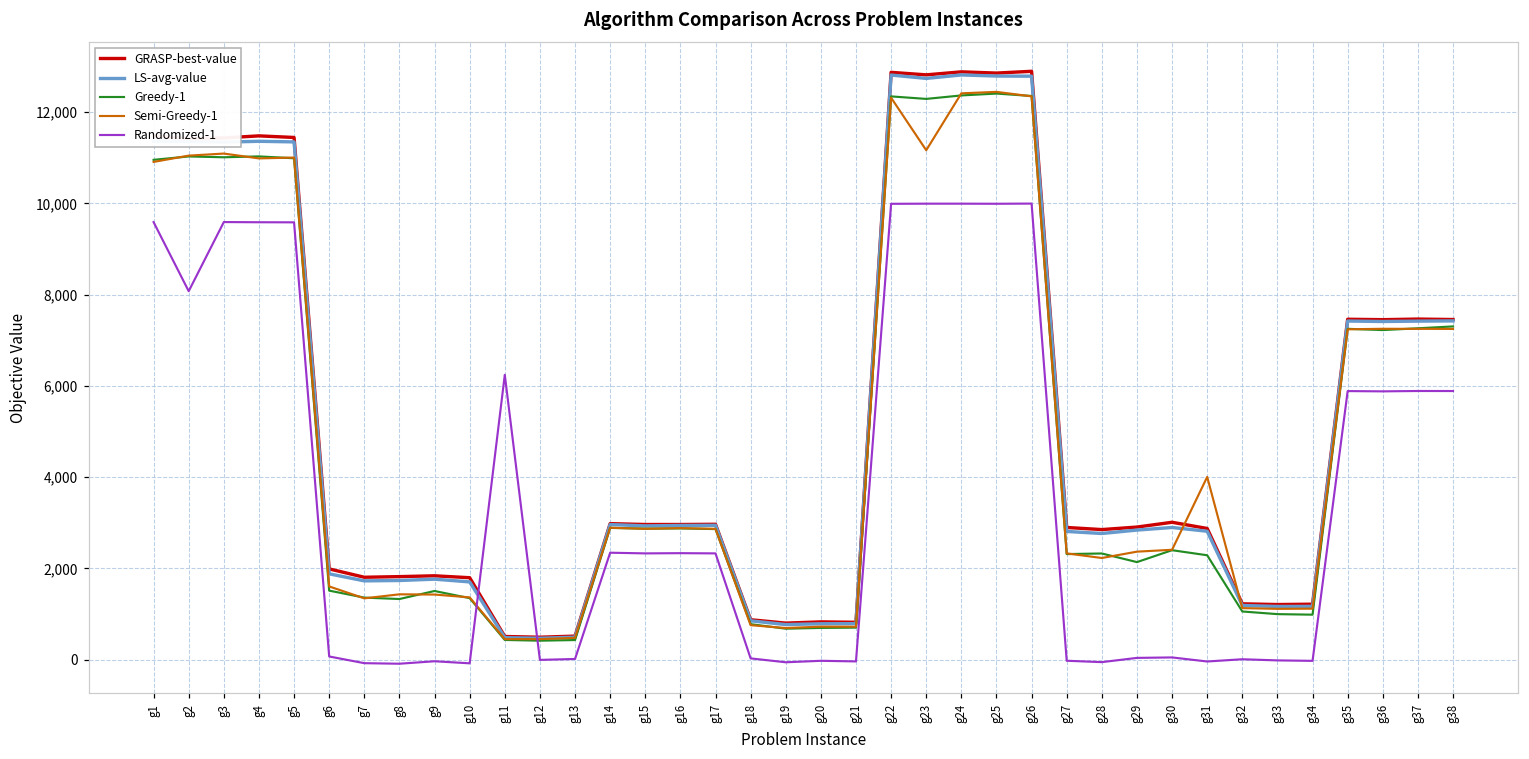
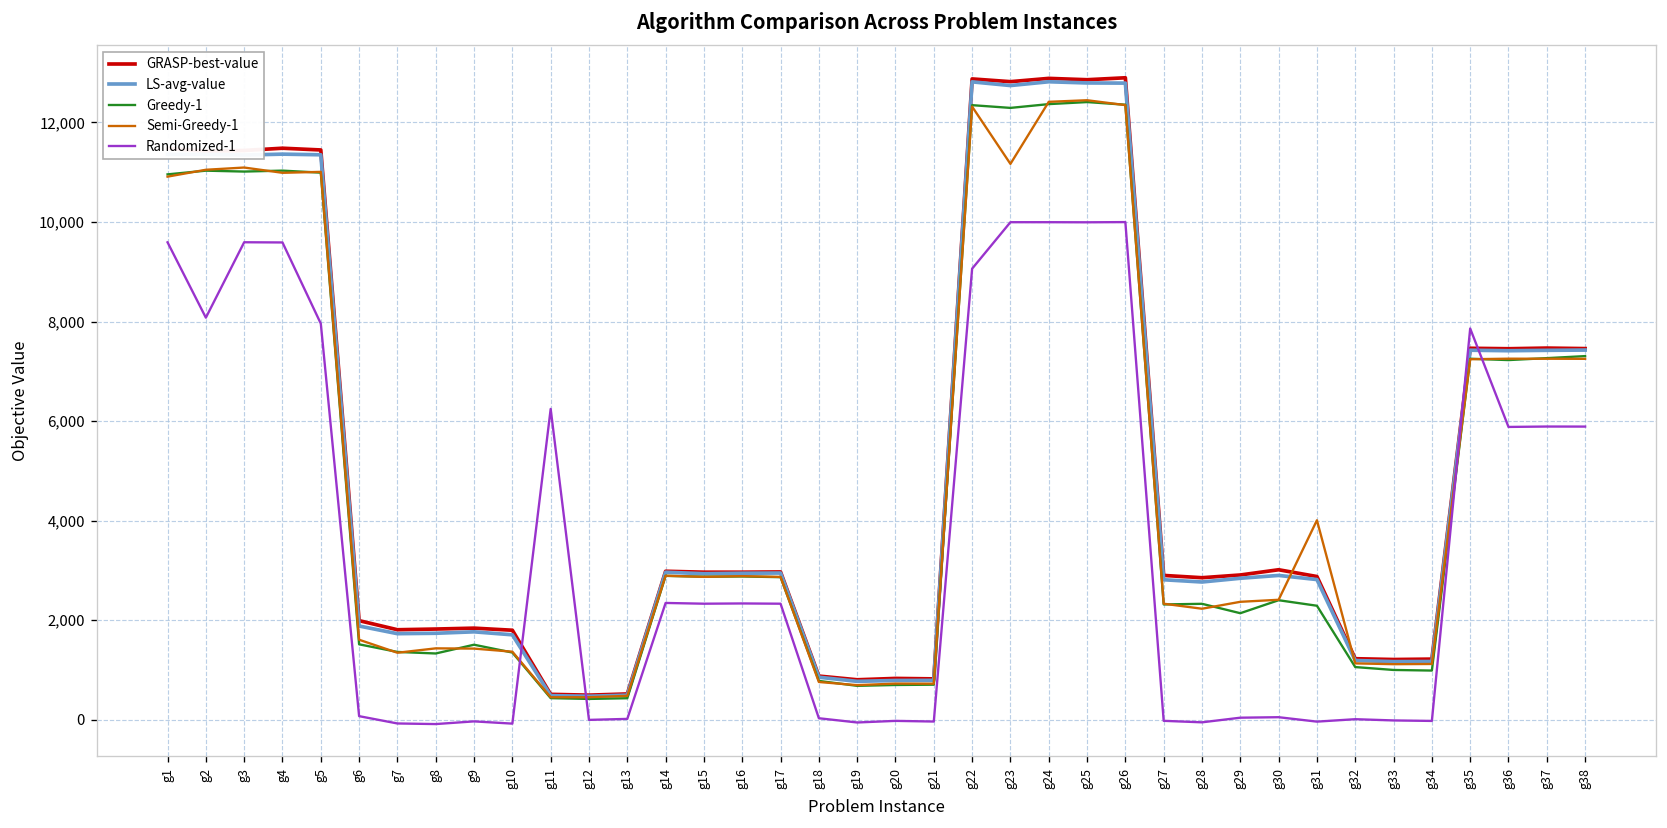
Randomized-1, g5: 9,600 -> 8,000
Randomized-1, g22: 10,000 -> 9,100
Randomized-1, g35: 5,900 -> 7,900
